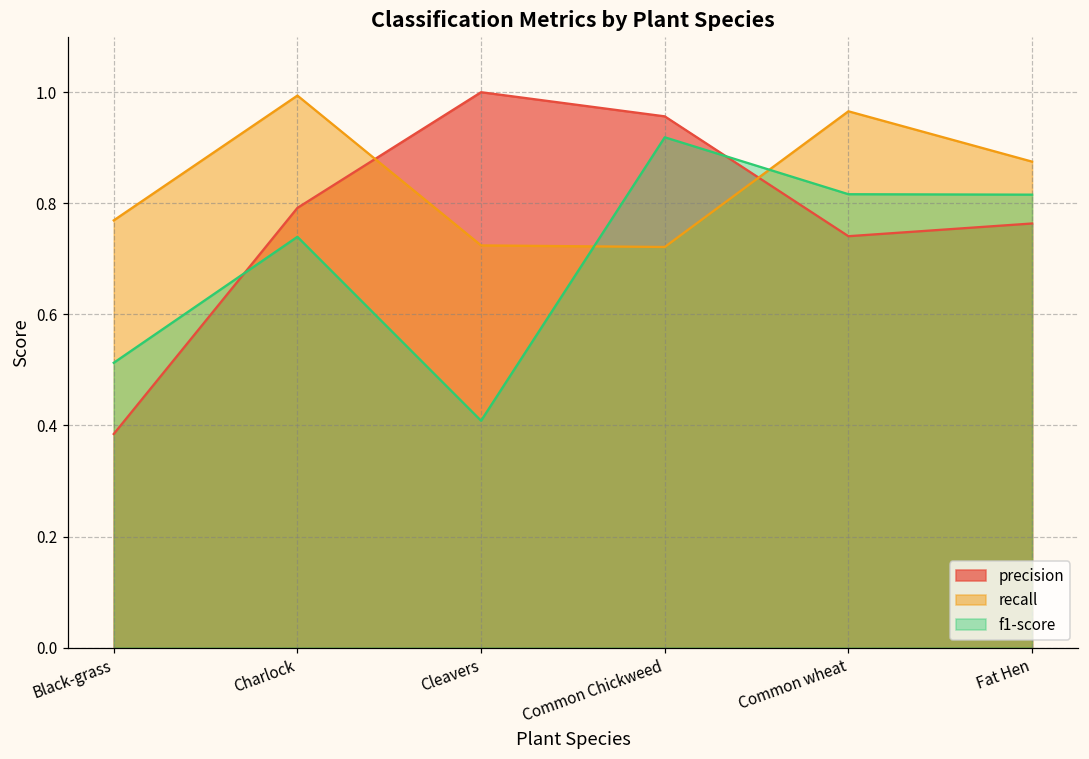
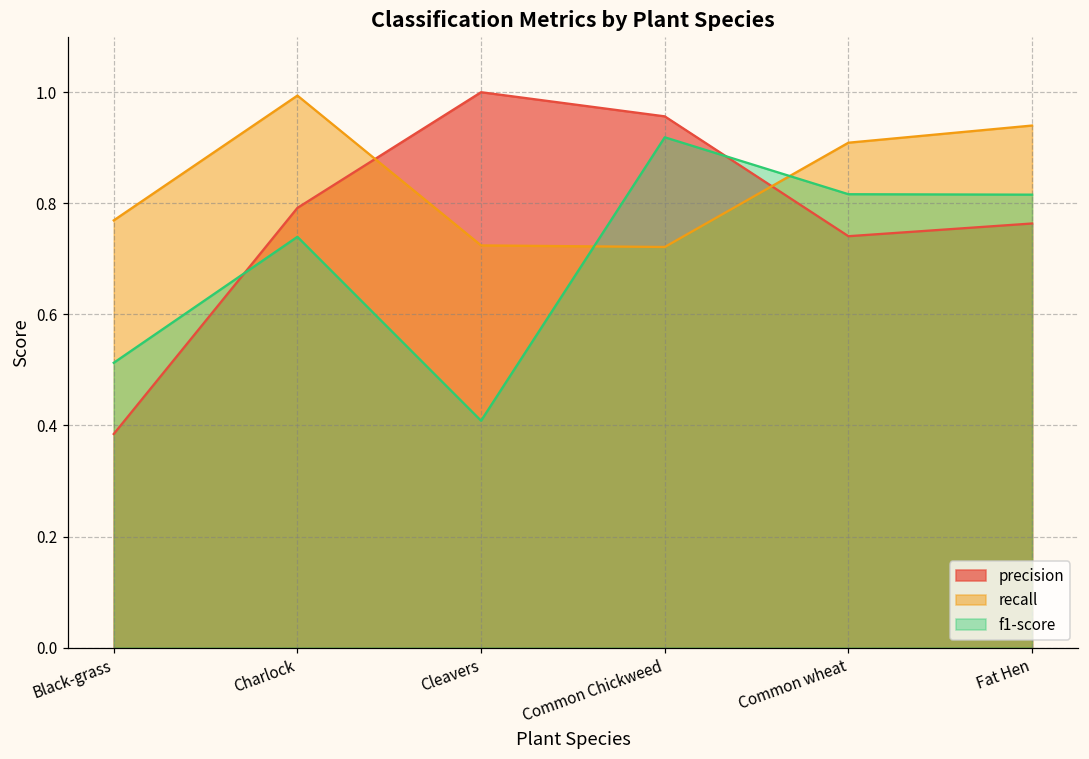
recall, Common wheat: 0.97 -> 0.91
recall, Fat Hen: 0.88 -> 0.94
